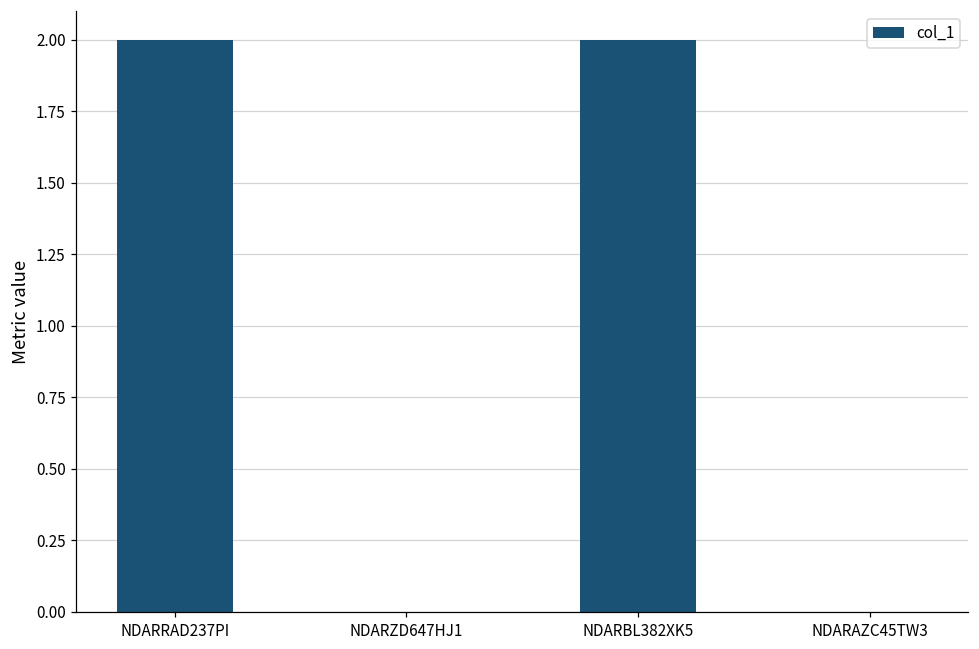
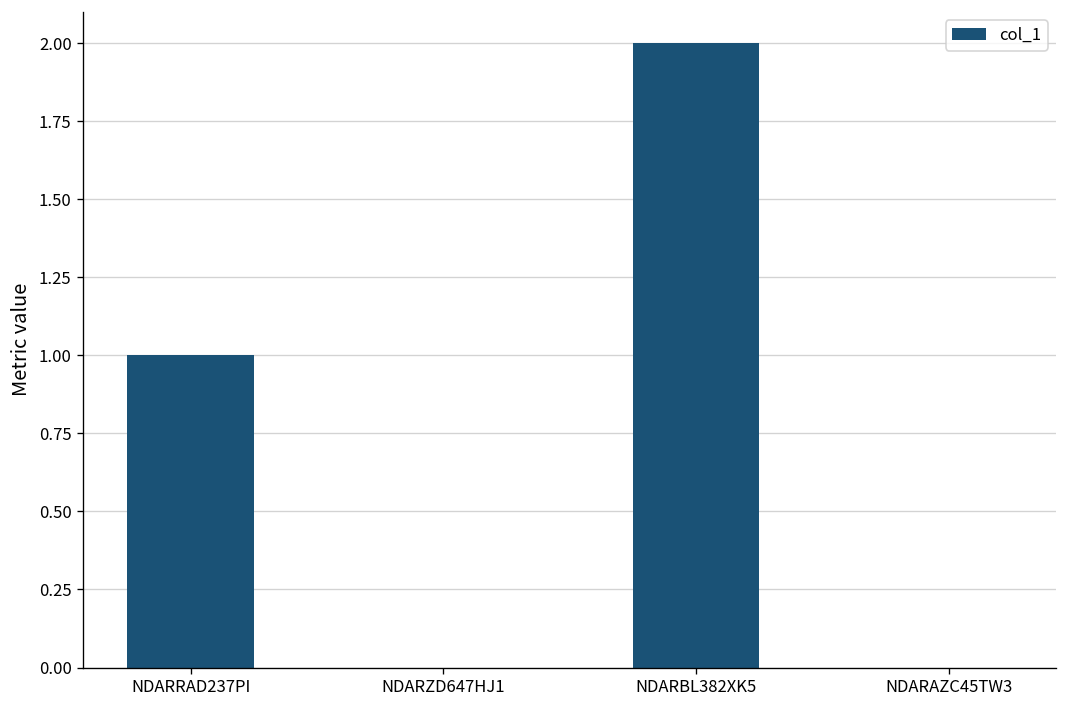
NDARRAD237PI: 2 -> 1
